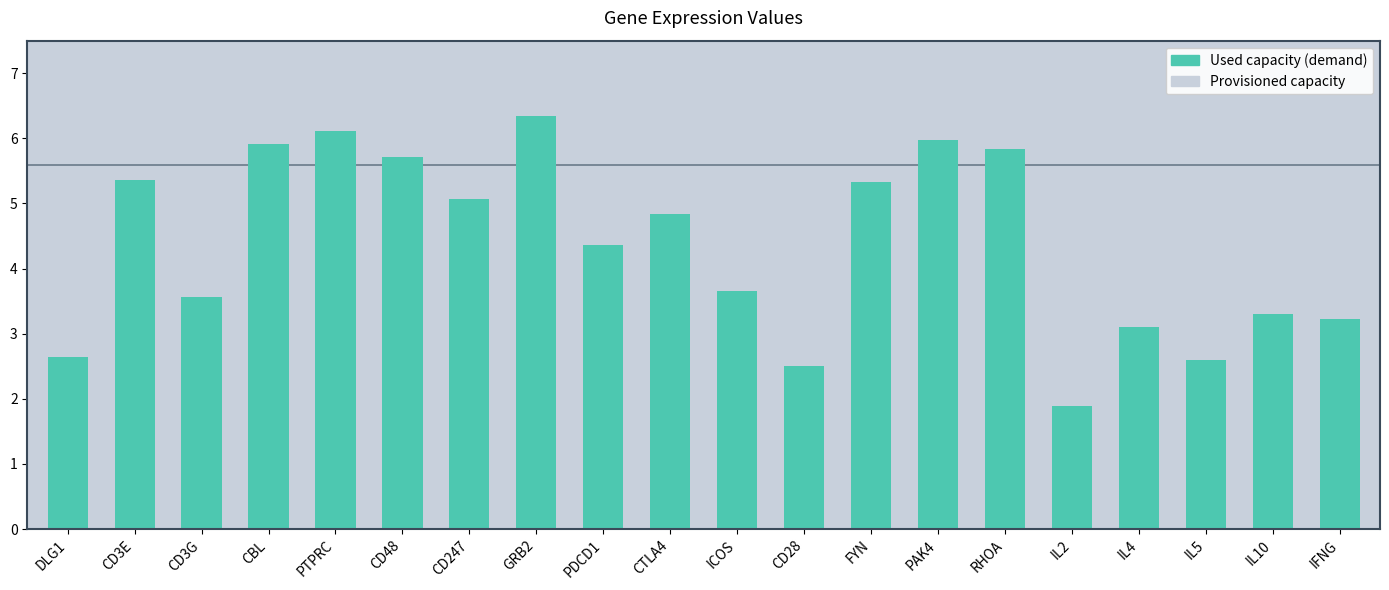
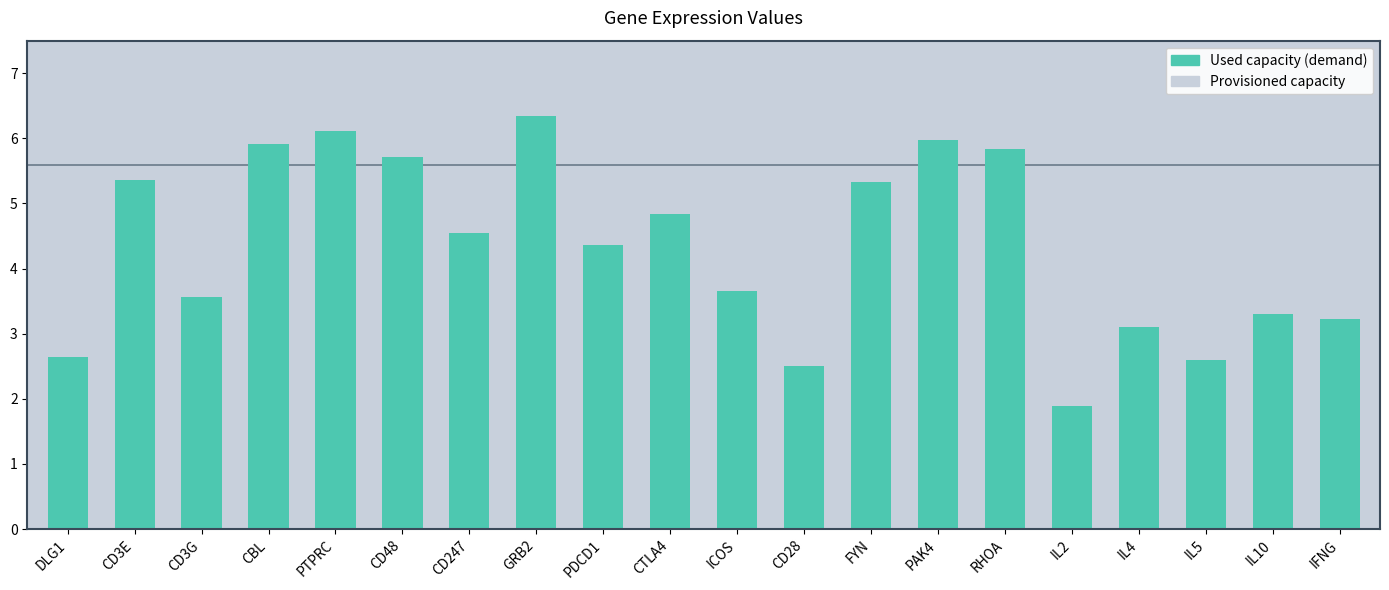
CD247: 5.1 -> 4.5
